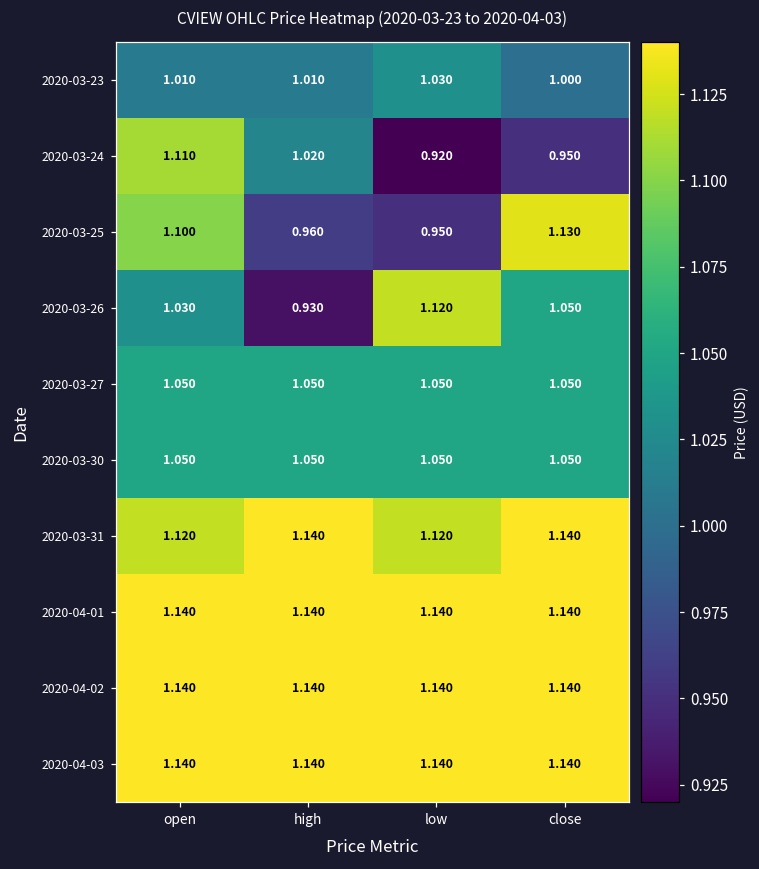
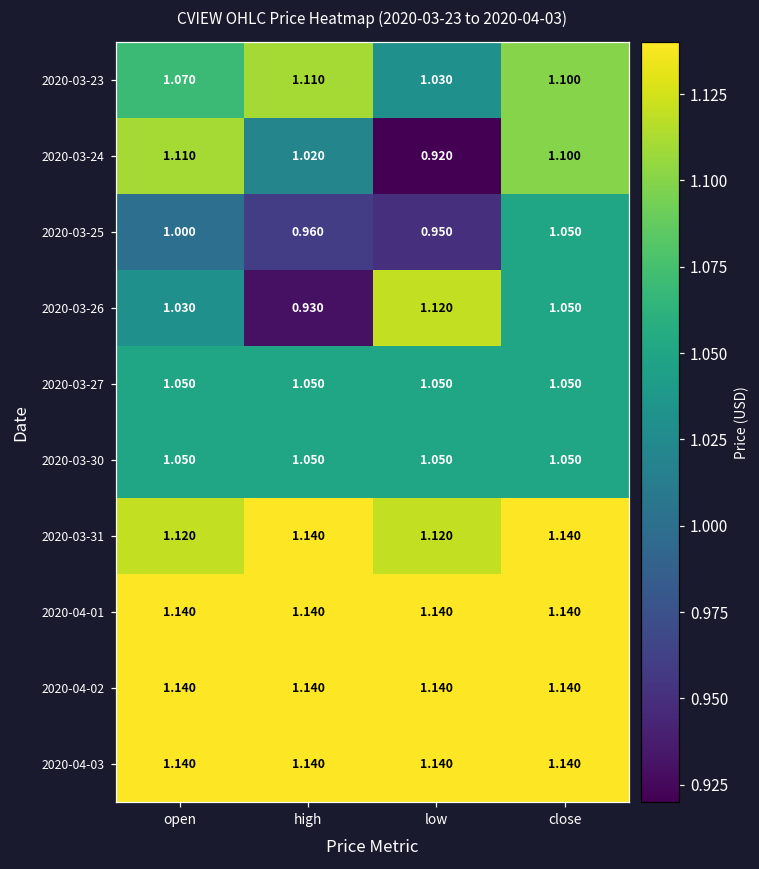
2020-03-23, open: 1.010 -> 1.070
2020-03-23, high: 1.010 -> 1.110
2020-03-23, close: 1.000 -> 1.100
2020-03-24, close: 0.950 -> 1.100
2020-03-25, open: 1.100 -> 1.000
2020-03-25, close: 1.130 -> 1.050
